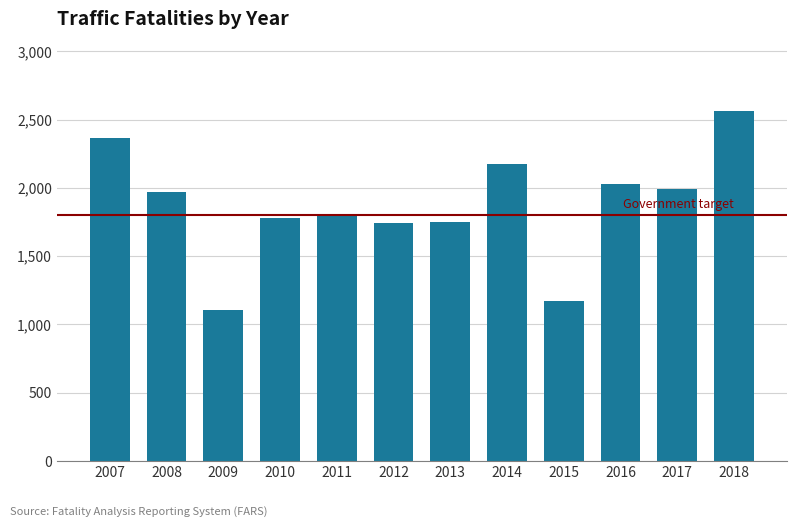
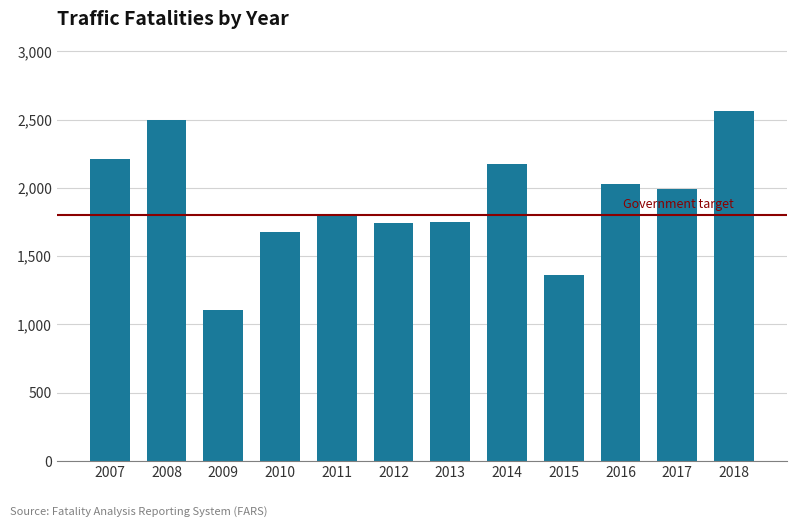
2007: 2,360 -> 2,210
2008: 1,970 -> 2,490
2010: 1,780 -> 1,680
2015: 1,170 -> 1,360
